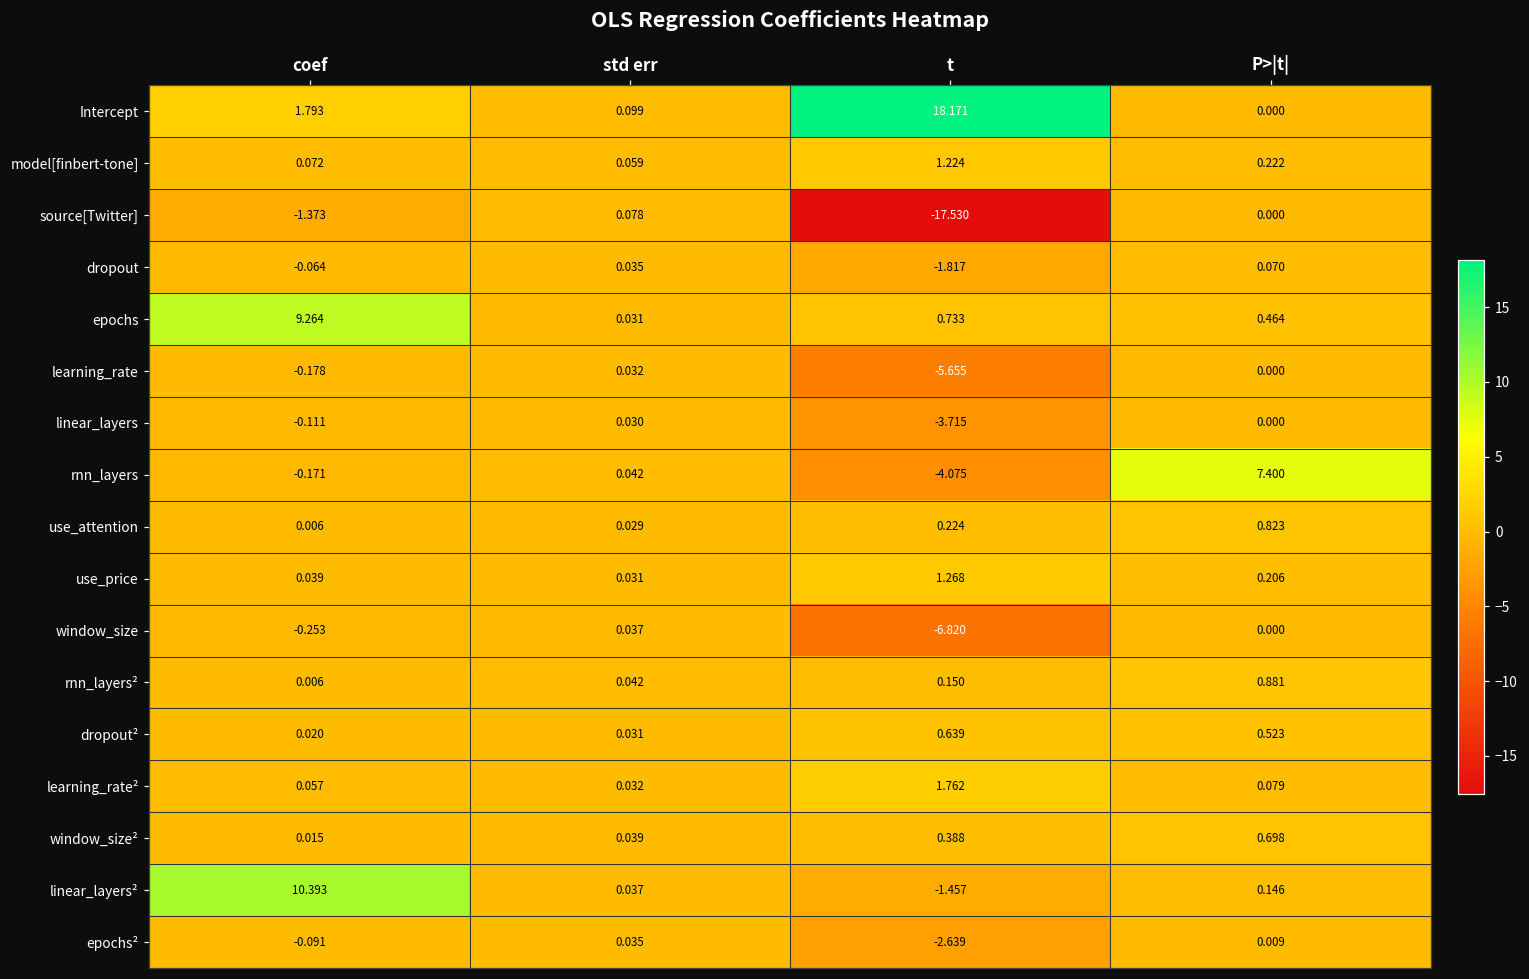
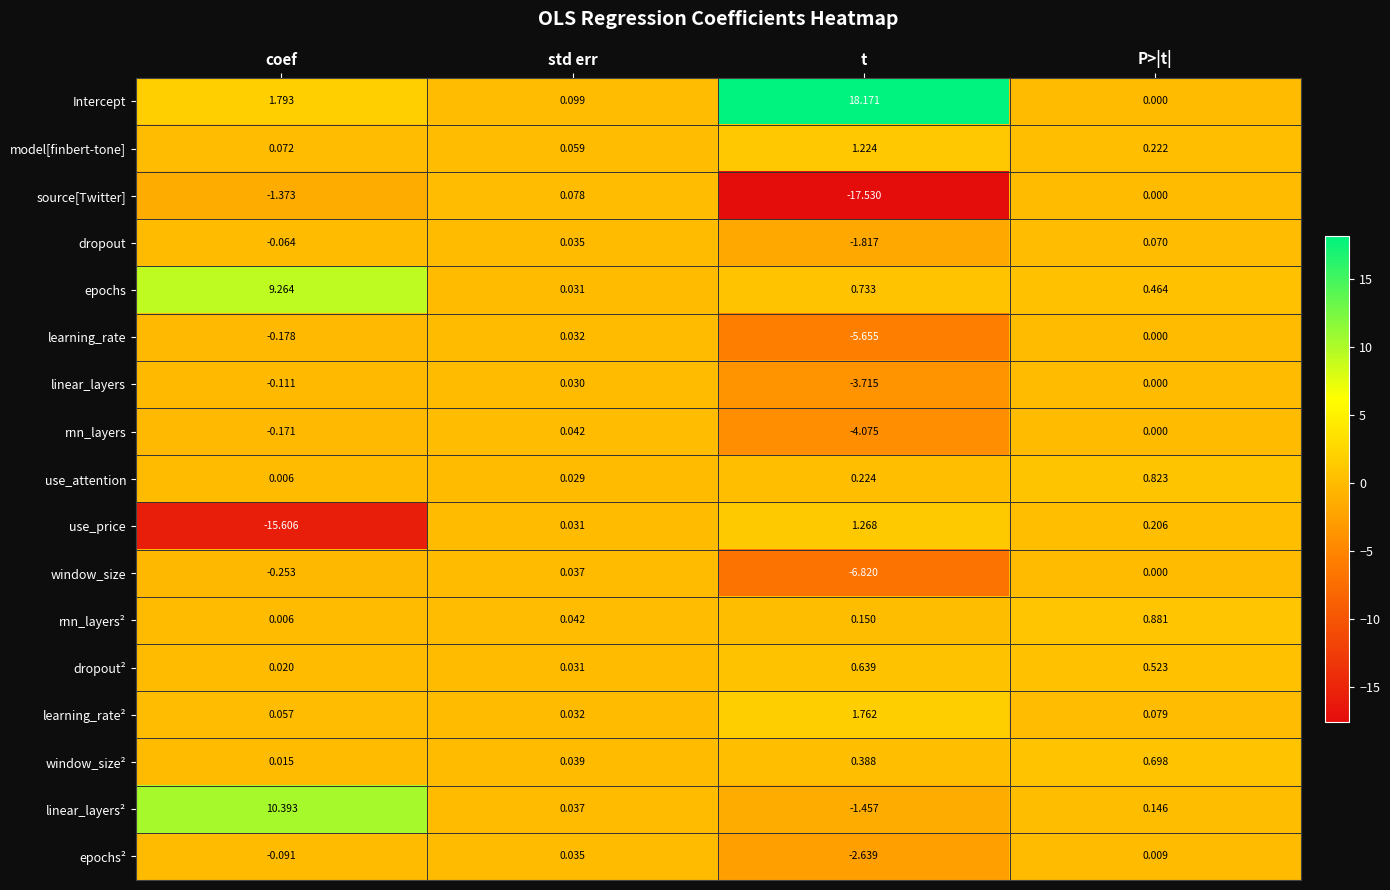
rnn_layers, P>|t|: 7.400 -> 0.000
use_price, coef: 0.039 -> -15.606
